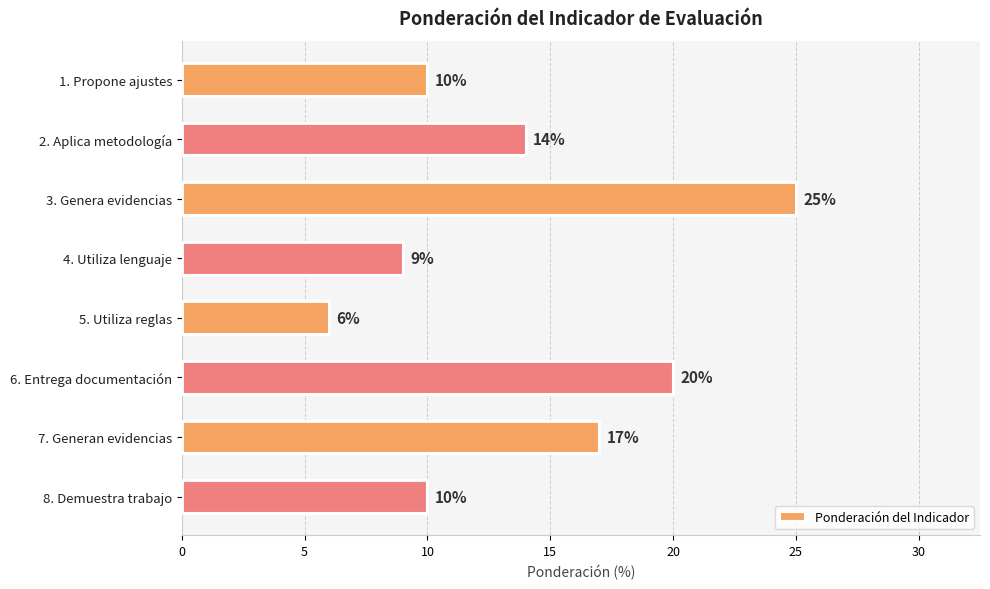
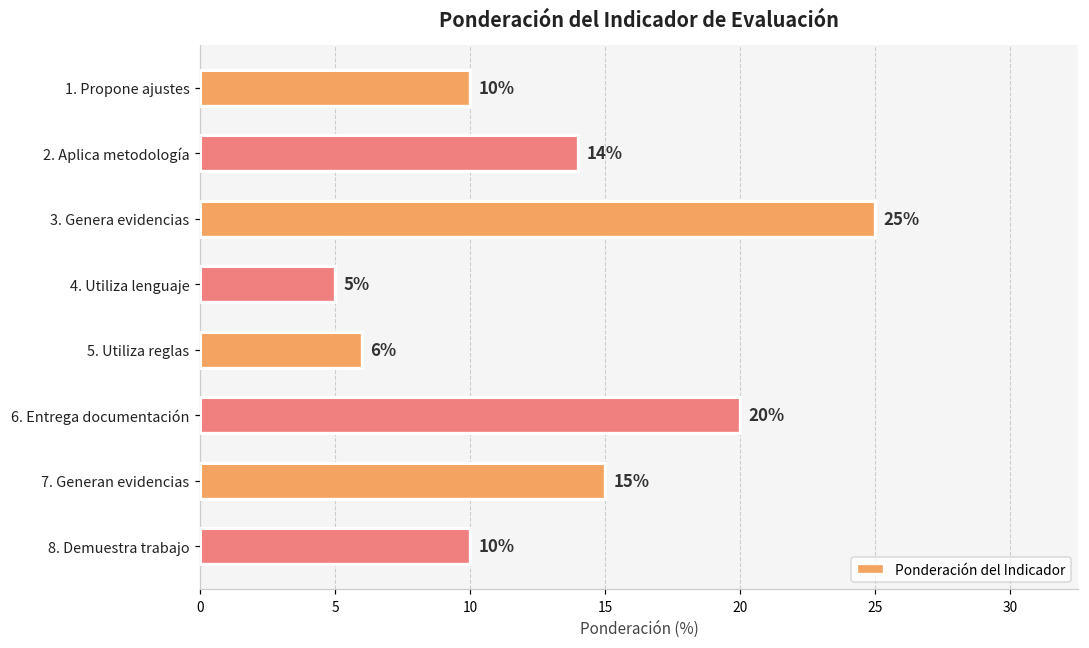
4. Utiliza lenguaje: 9% -> 5%
7. Generan evidencias: 17% -> 15%
